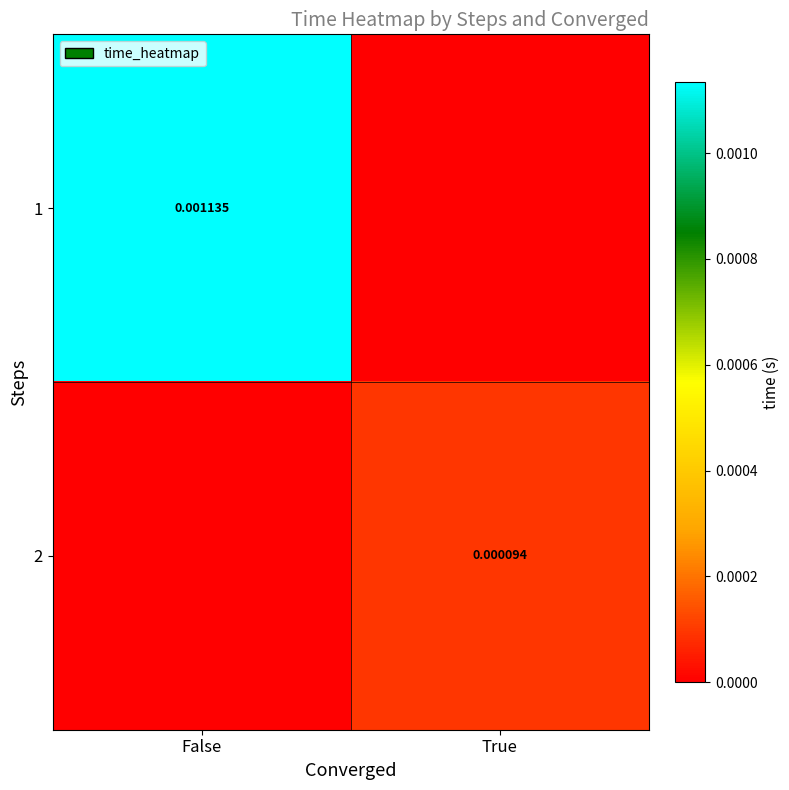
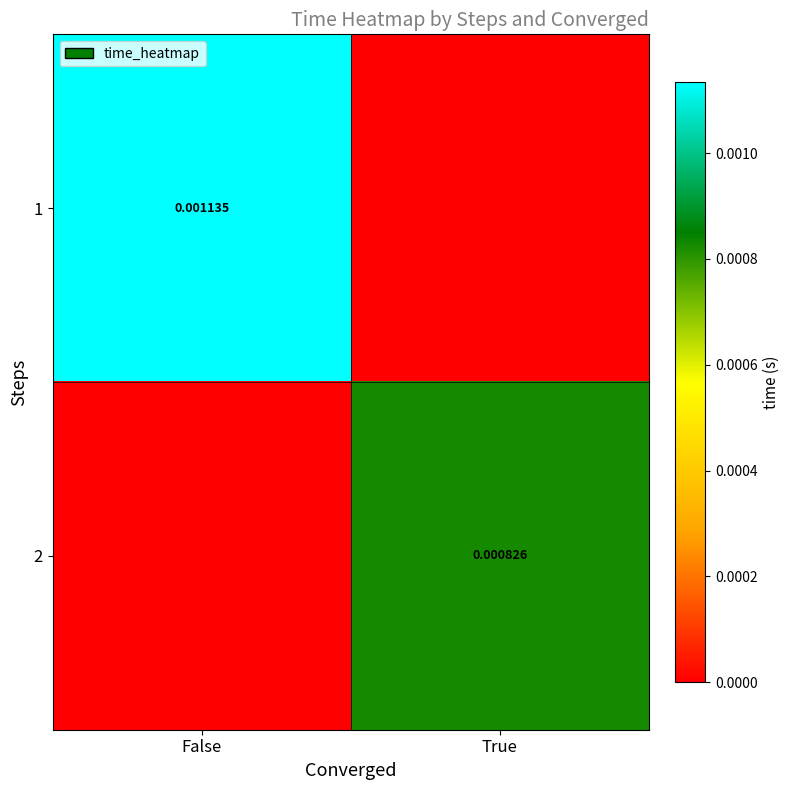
2, True: 0.000094 -> 0.000826
